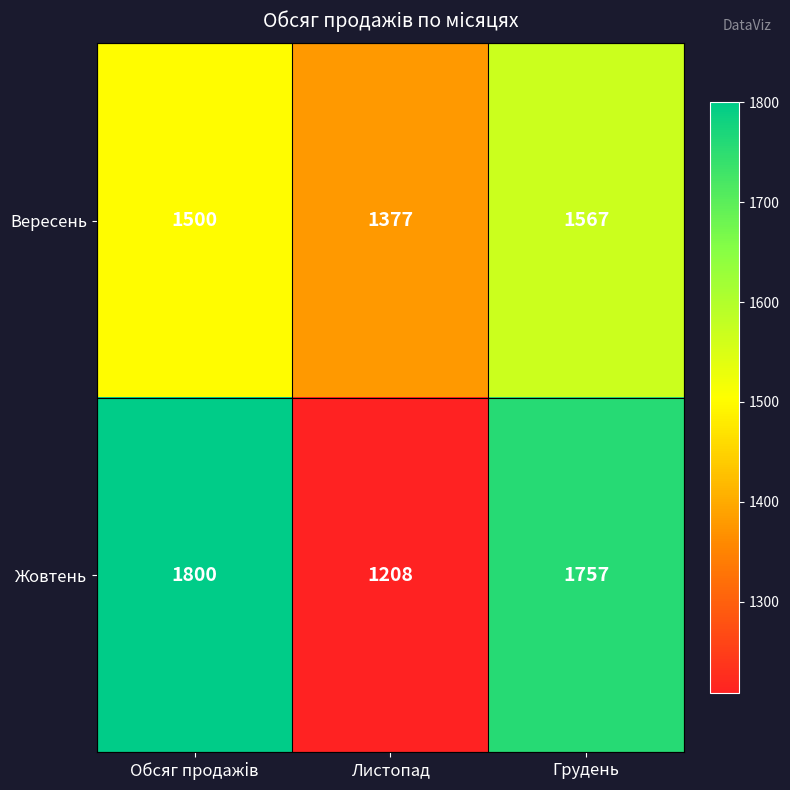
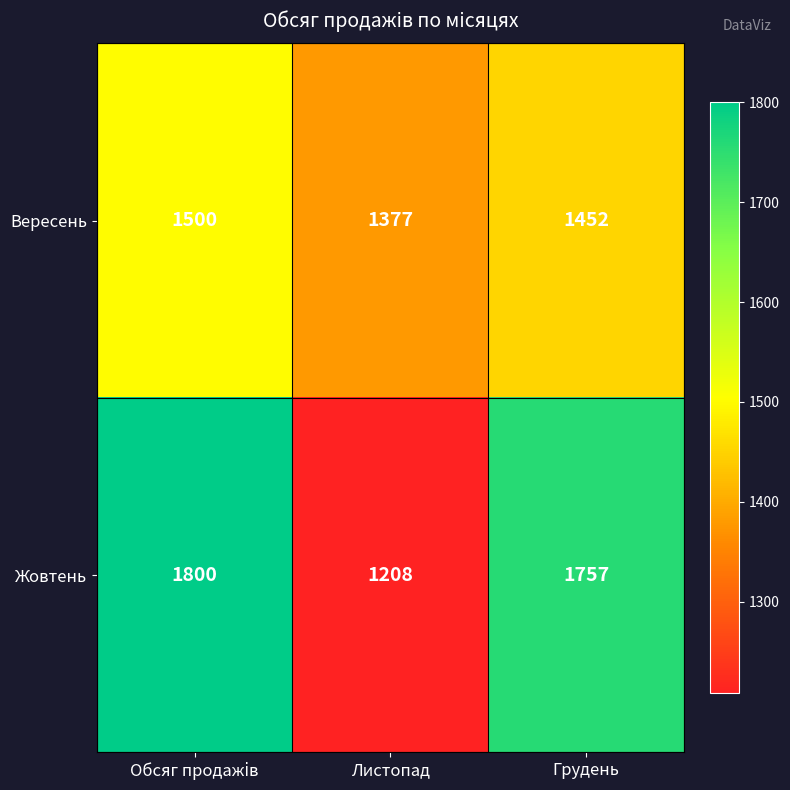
Вересень, Грудень: 1567 -> 1452
